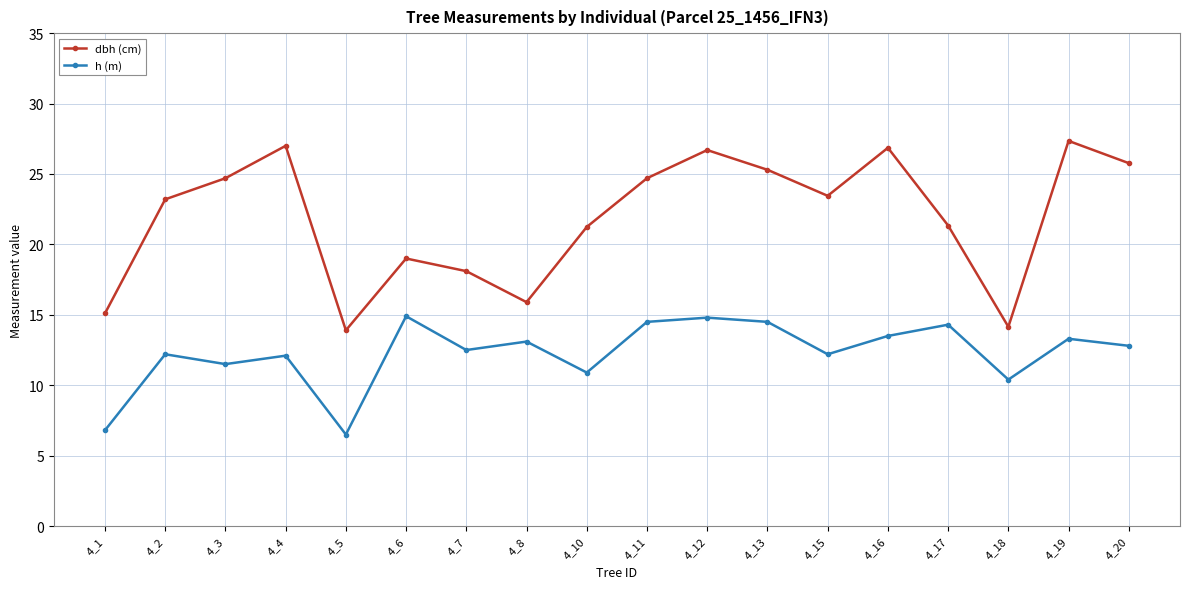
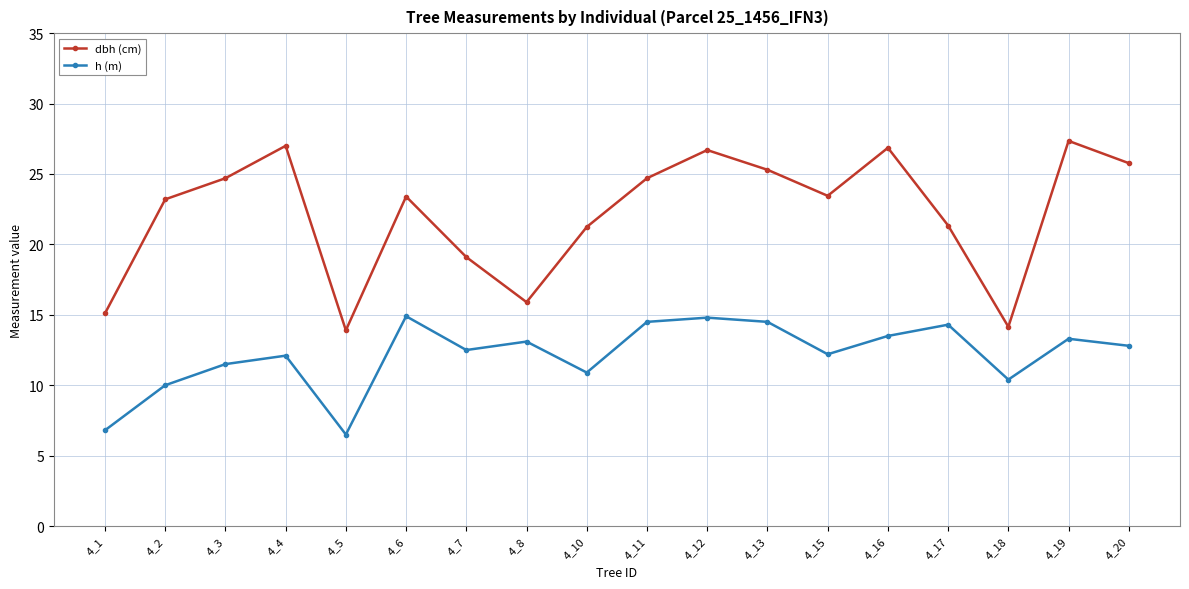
h (m), 4_2: 12.2 -> 10.0
dbh (cm), 4_6: 19.0 -> 23.4
dbh (cm), 4_7: 18.1 -> 19.1
